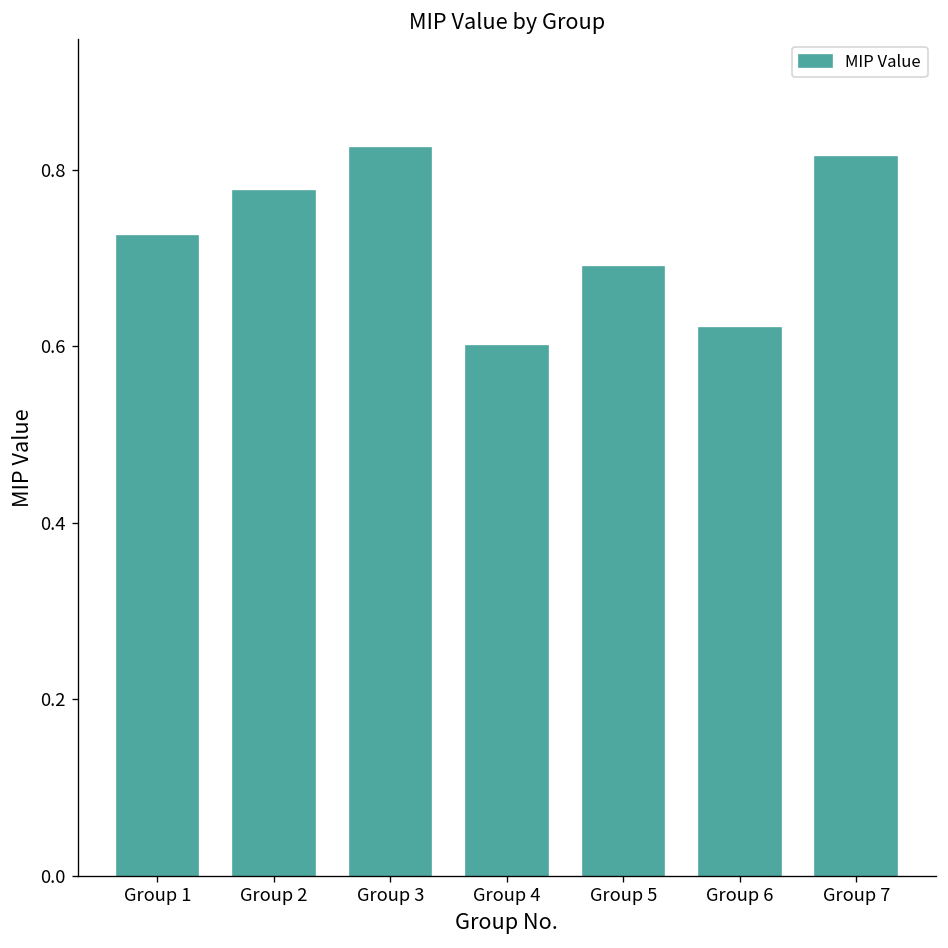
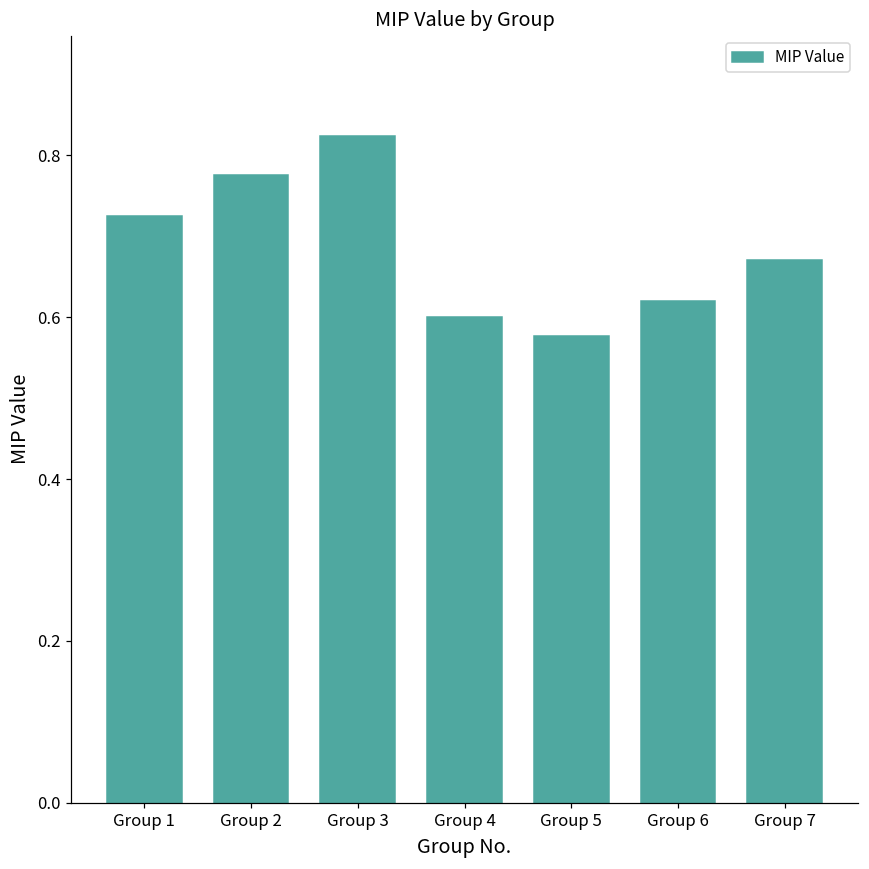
Group 5: 0.69 -> 0.58
Group 7: 0.81 -> 0.67
